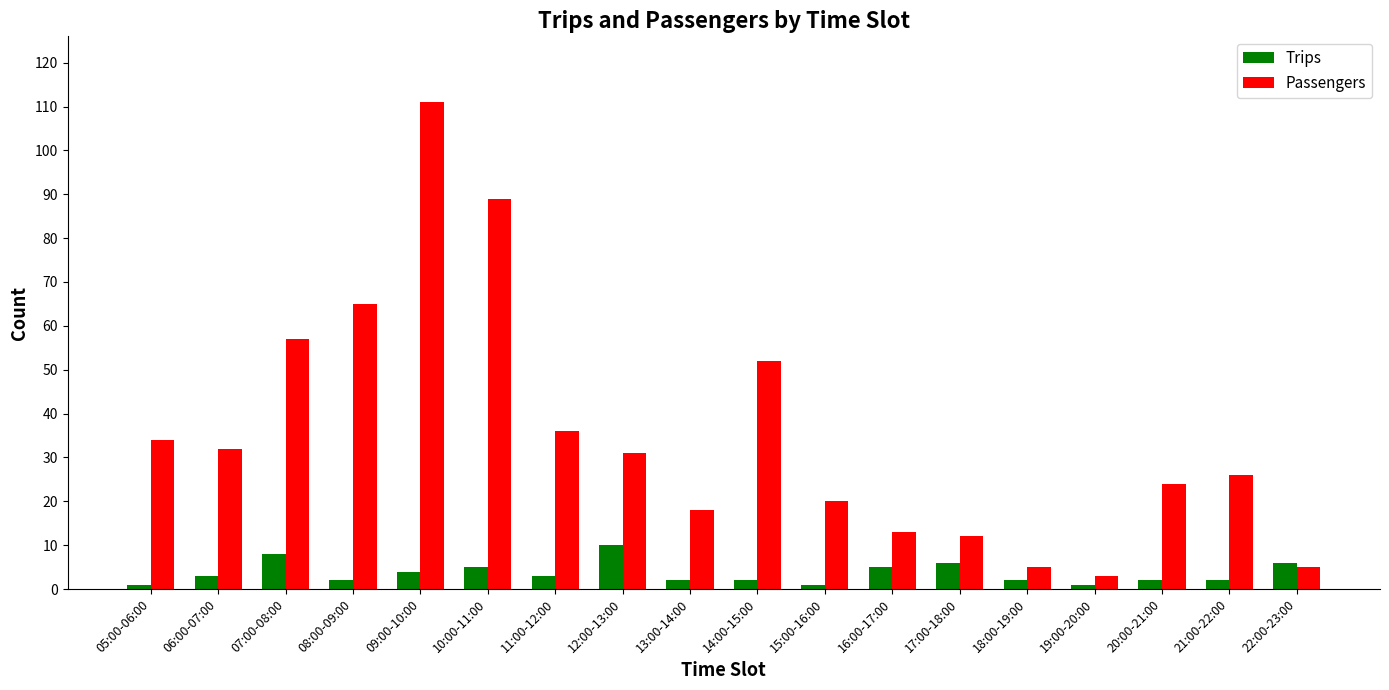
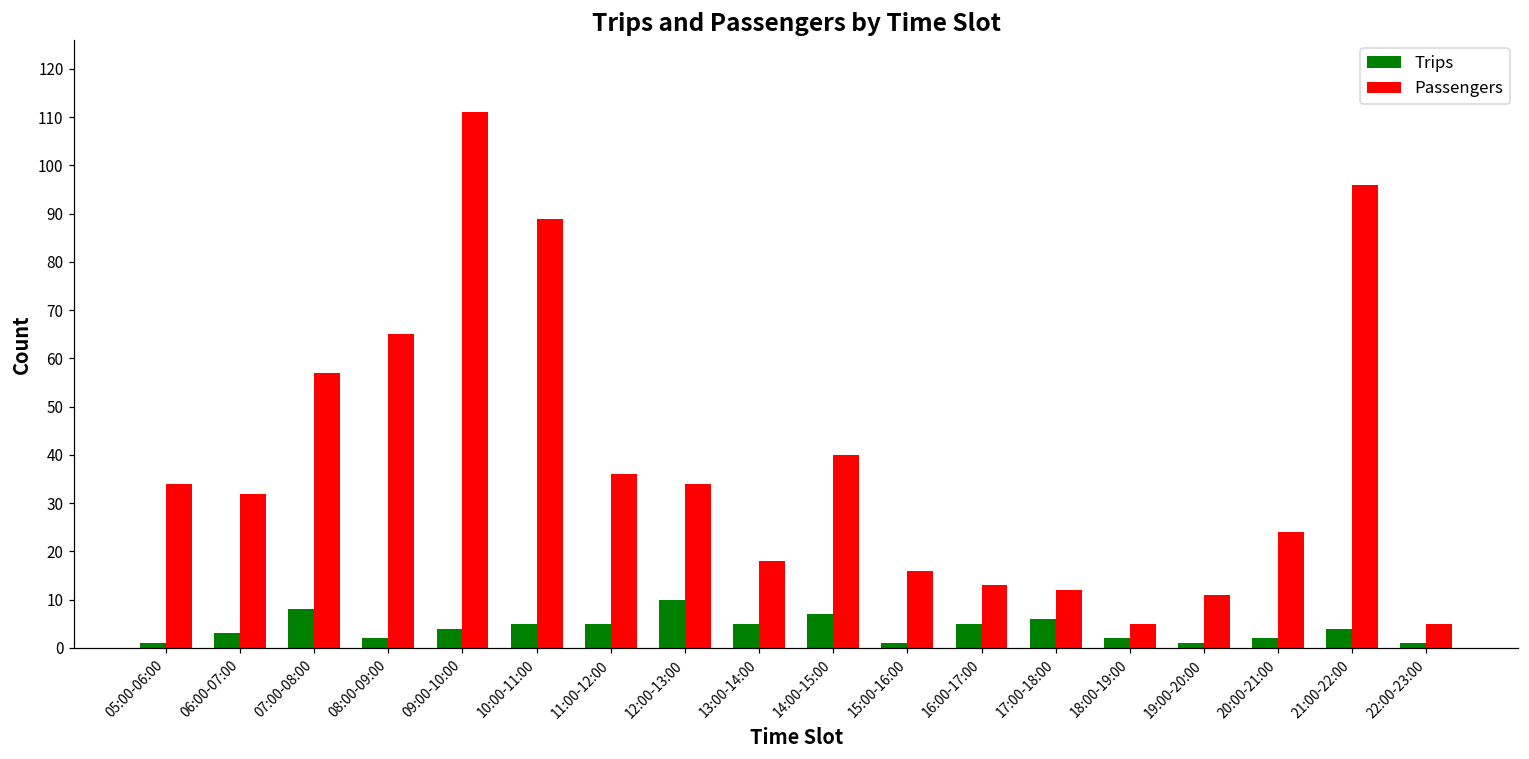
Trips, 11:00-12:00: 3 -> 5
Passengers, 12:00-13:00: 31 -> 34
Trips, 13:00-14:00: 2 -> 5
Trips, 14:00-15:00: 2 -> 7
Passengers, 14:00-15:00: 52 -> 40
Passengers, 15:00-16:00: 20 -> 16
Passengers, 19:00-20:00: 3 -> 11
Trips, 21:00-22:00: 2 -> 4
Passengers, 21:00-22:00: 26 -> 96
Trips, 22:00-23:00: 6 -> 1
